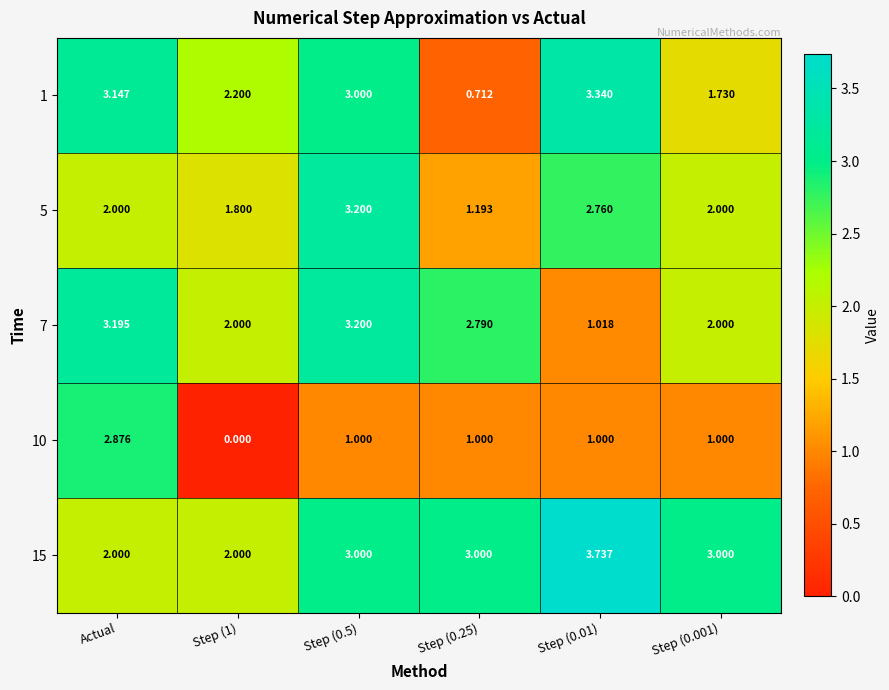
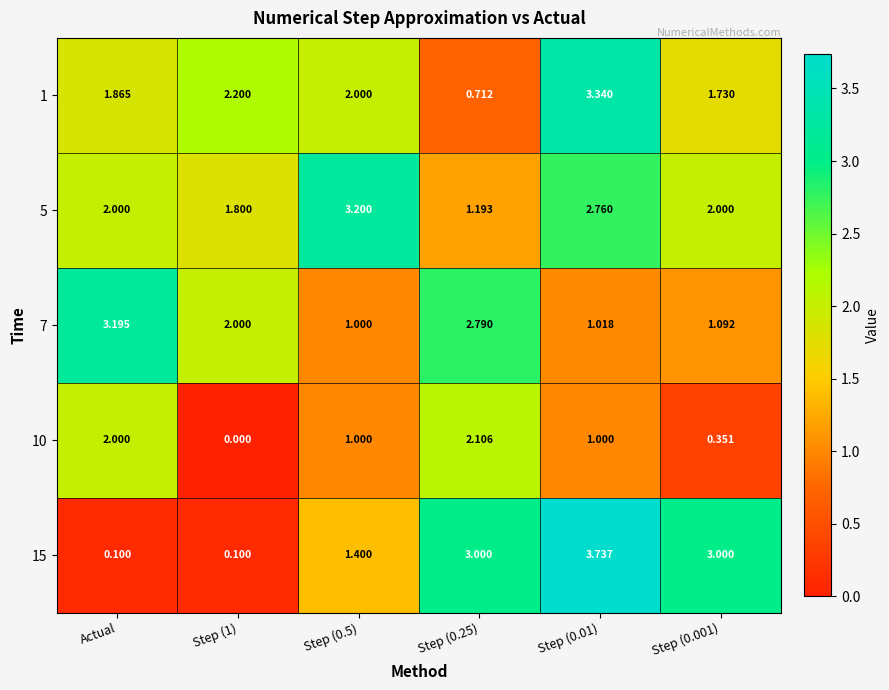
1, Actual: 3.147 -> 1.865
1, Step (0.5): 3.000 -> 2.000
7, Step (0.5): 3.200 -> 1.000
7, Step (0.001): 2.000 -> 1.092
10, Actual: 2.876 -> 2.000
10, Step (0.25): 1.000 -> 2.106
10, Step (0.001): 1.000 -> 0.351
15, Actual: 2.000 -> 0.100
15, Step (1): 2.000 -> 0.100
15, Step (0.5): 3.000 -> 1.400
